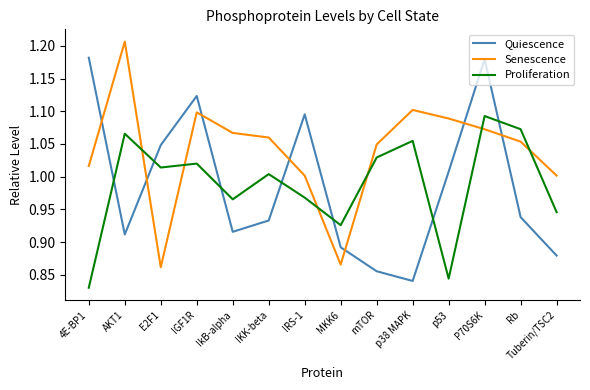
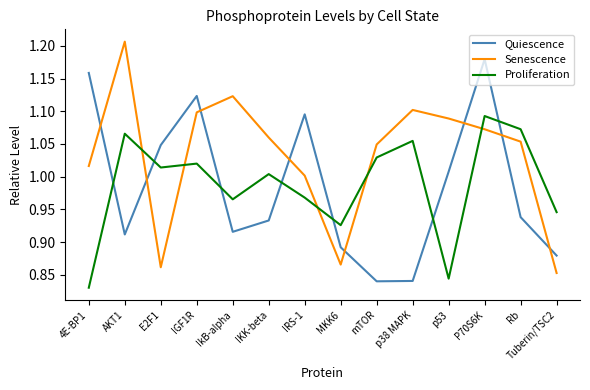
Quiescence, 4E-BP1: 1.18 -> 1.16
Senescence, IkB-alpha: 1.07 -> 1.12
Quiescence, mTOR: 0.86 -> 0.84
Senescence, Tuberin/TSC2: 1.00 -> 0.85
